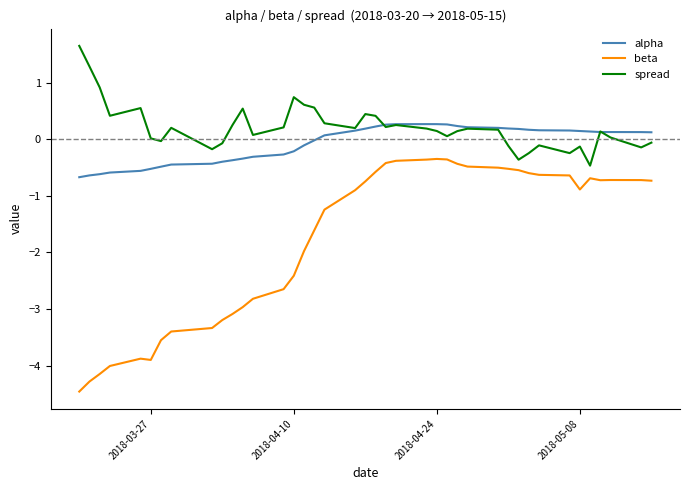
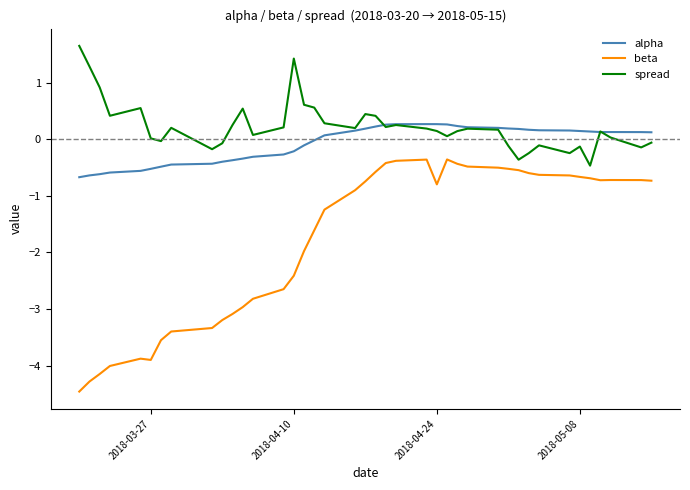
spread, 2018-04-10: 0.7 -> 1.4
beta, 2018-04-24: -0.3 -> -0.8
beta, 2018-05-08: -0.9 -> -0.7
